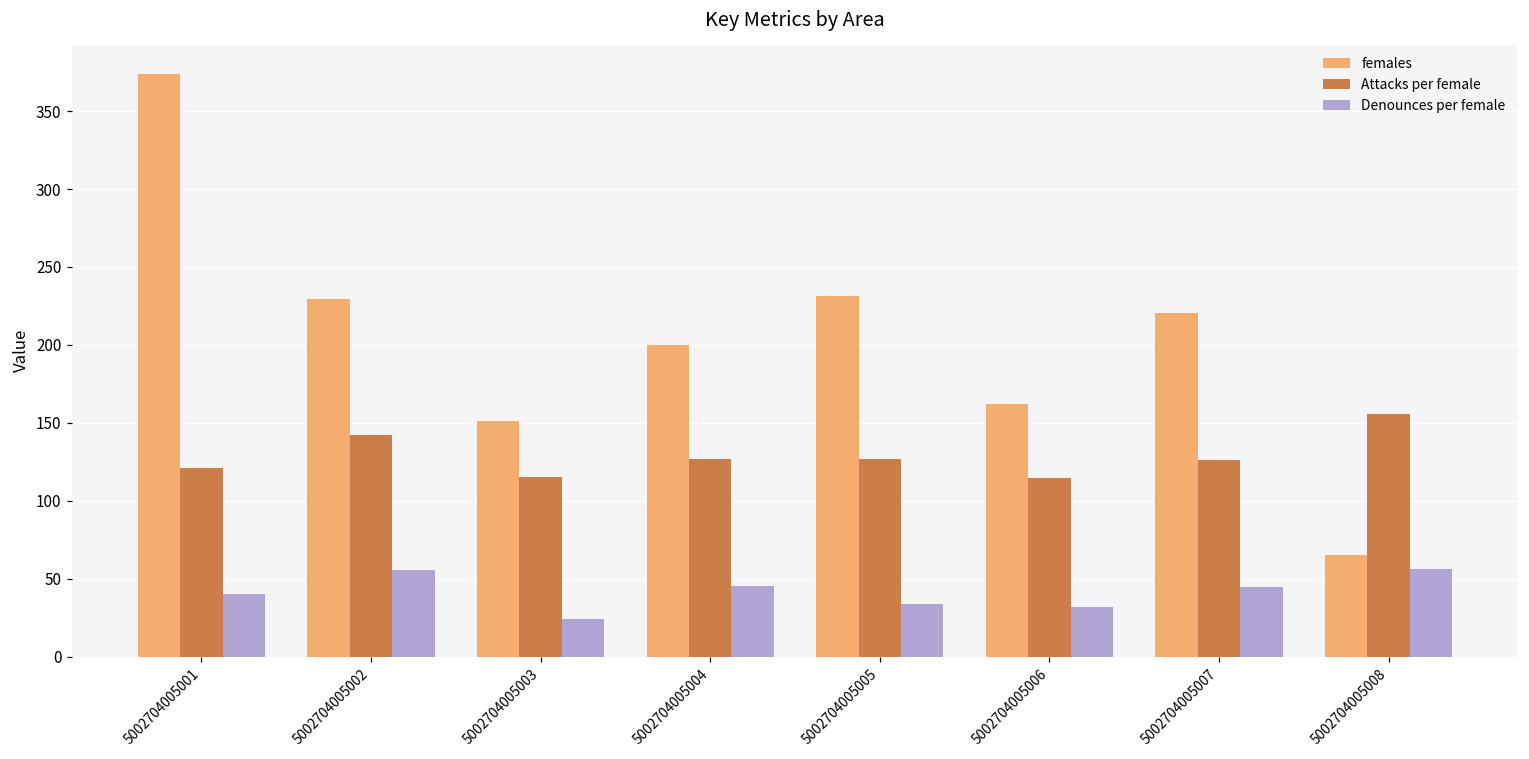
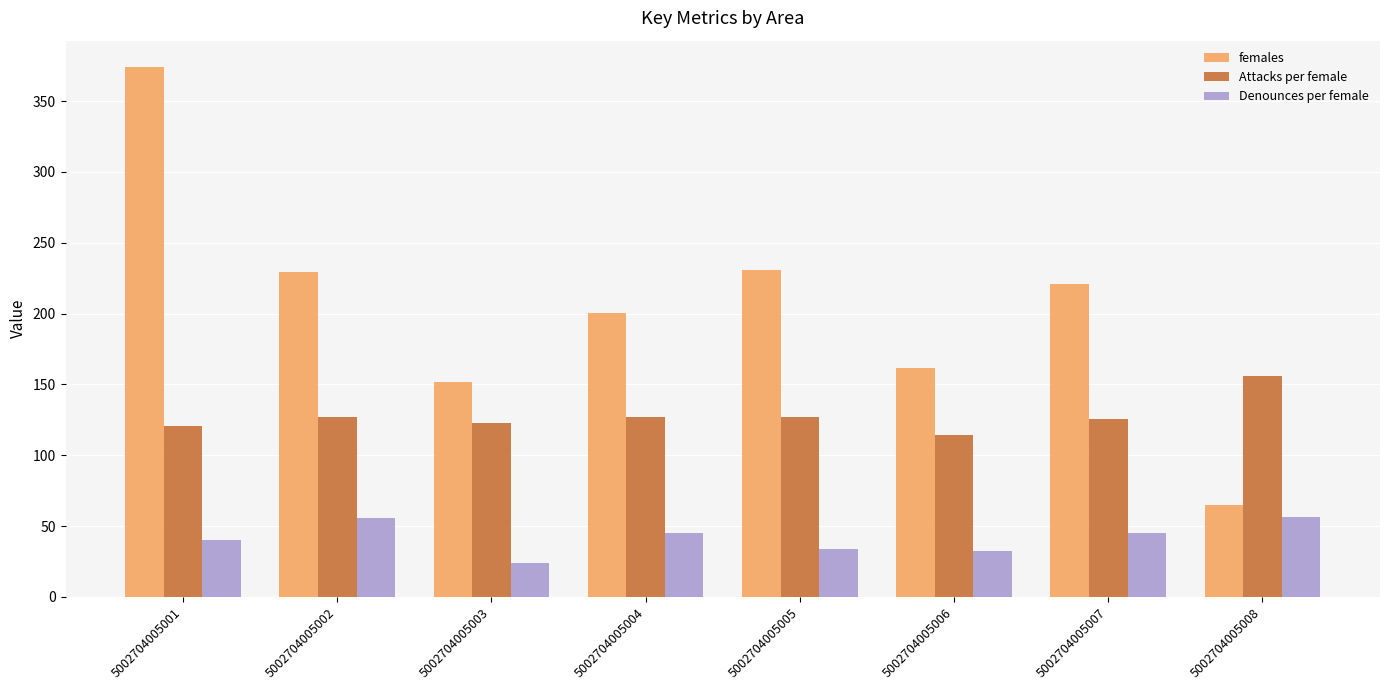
Attacks per female, 5002704005002: 142 -> 127
Attacks per female, 5002704005003: 115 -> 122
